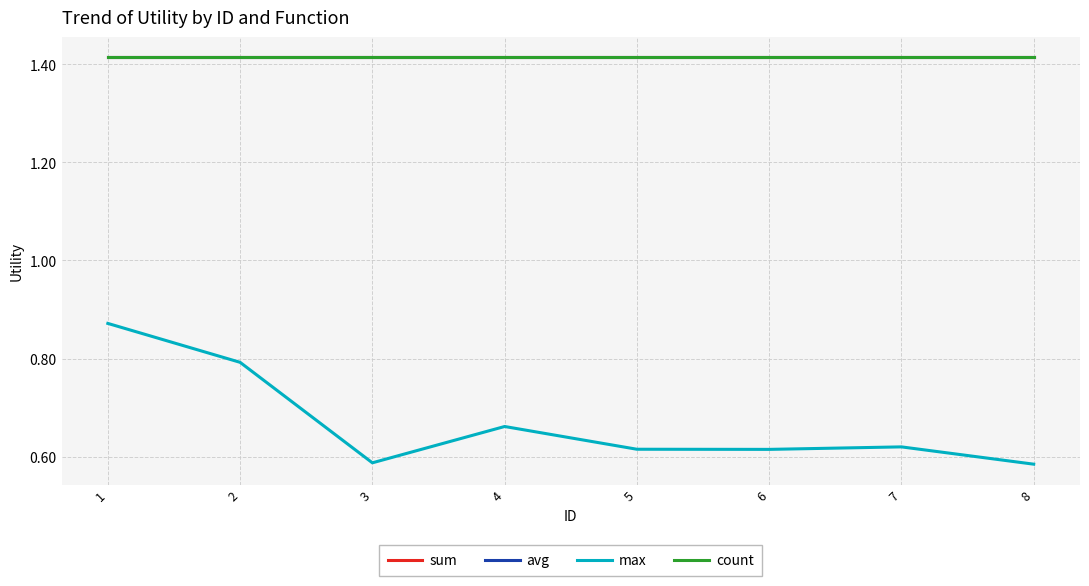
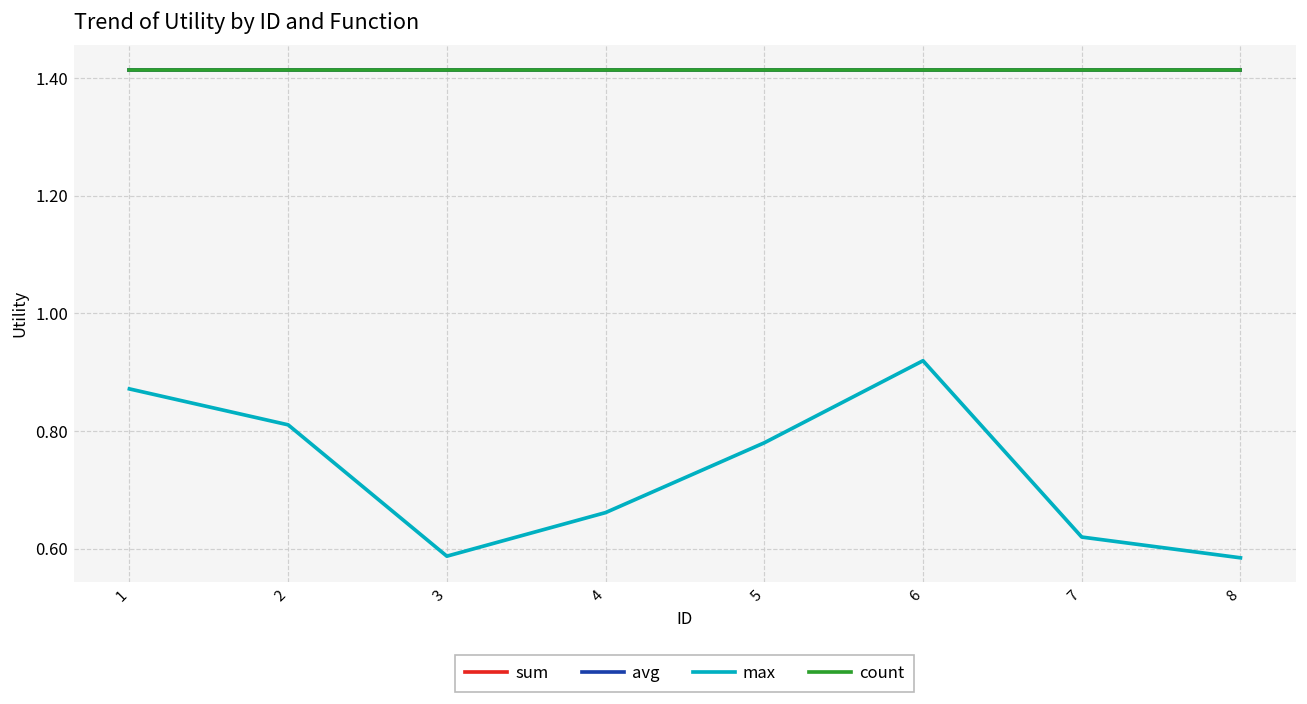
max, 2: 0.79 -> 0.81
max, 5: 0.61 -> 0.78
max, 6: 0.61 -> 0.92
